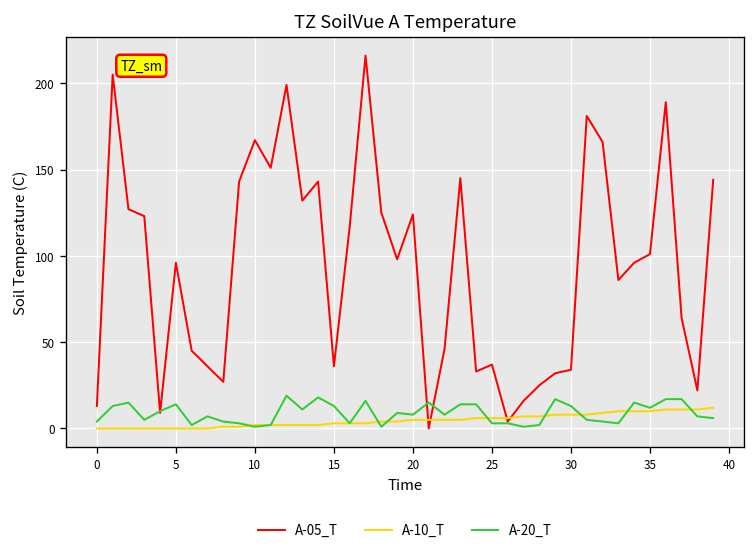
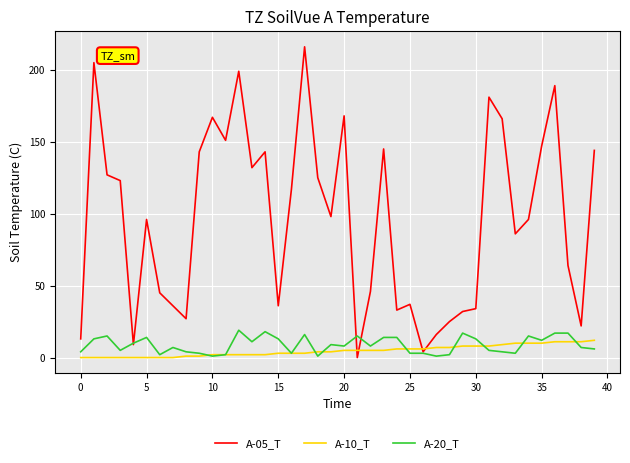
A-05_T, 20: 124 -> 168
A-05_T, 35: 101 -> 147
